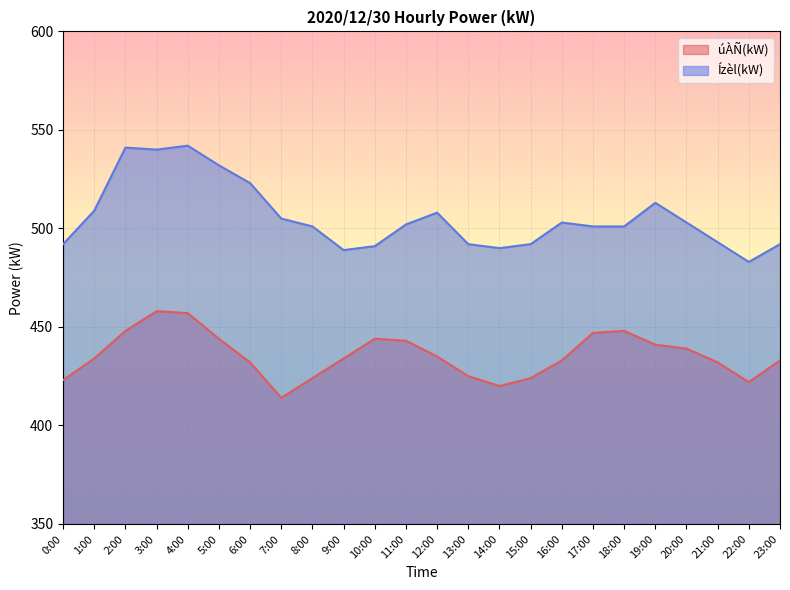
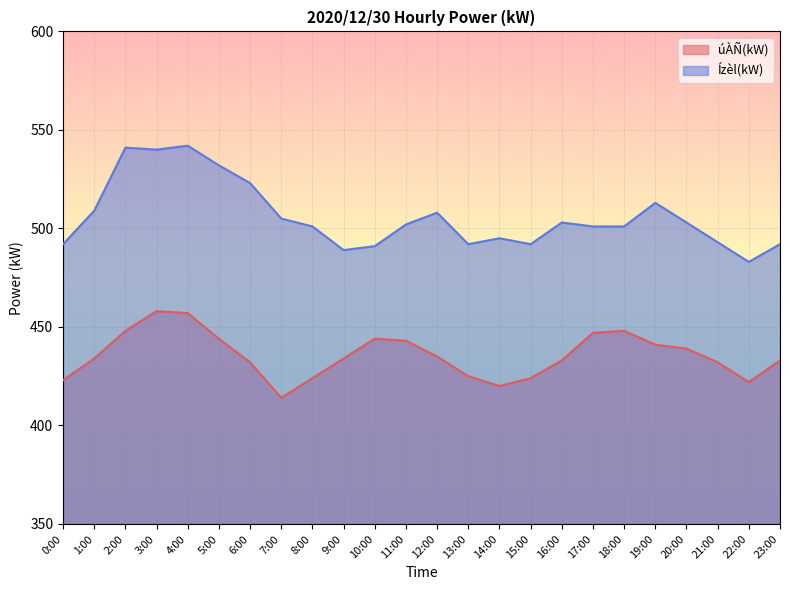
Ízèl(kW), 14:00: 490 -> 495
